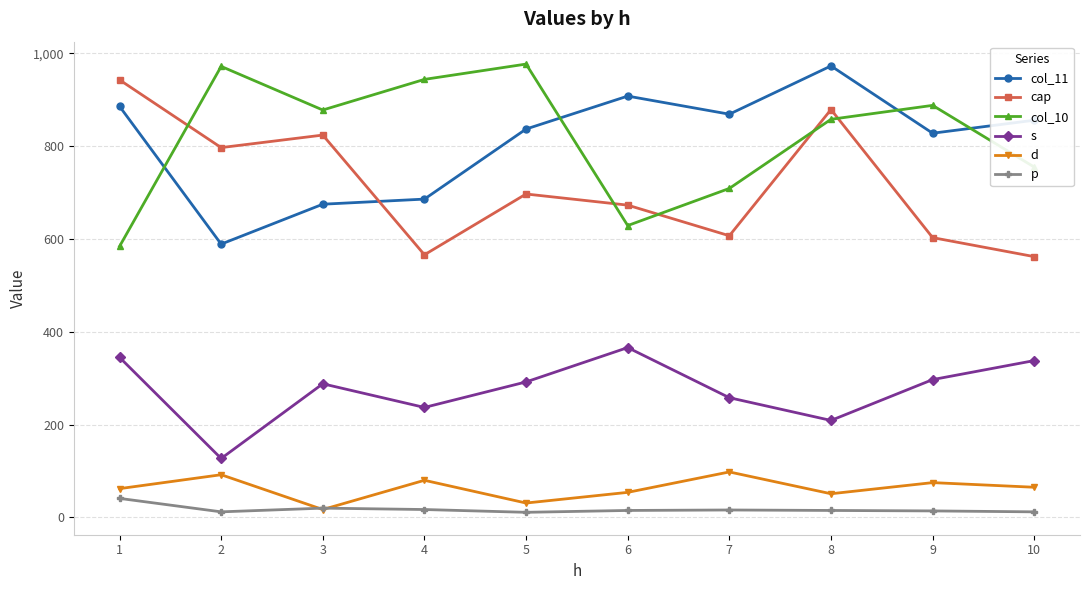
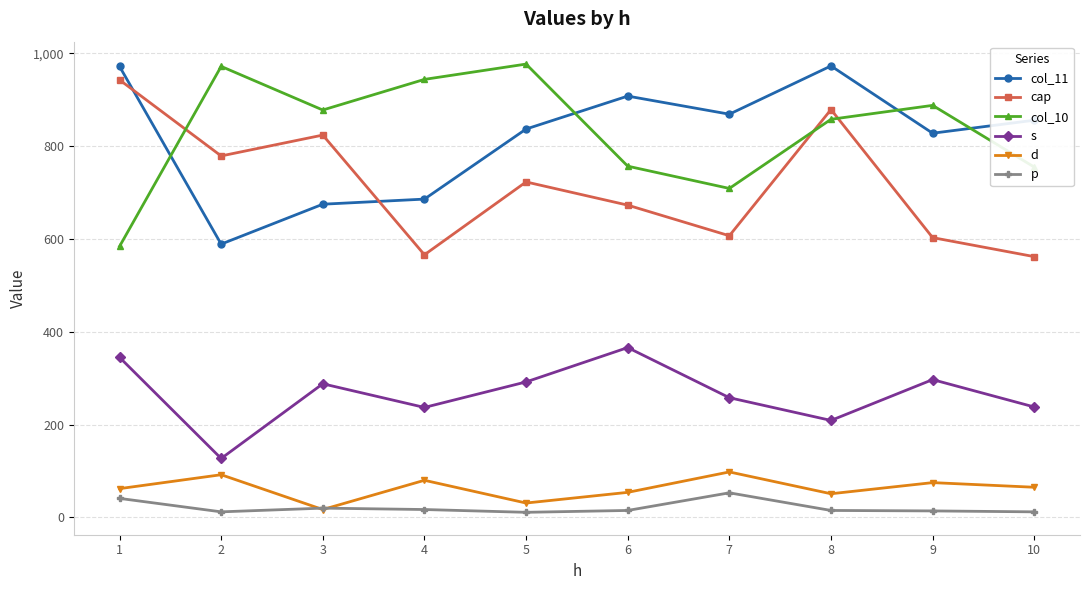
col_11, 1: 890 -> 970
cap, 2: 800 -> 780
cap, 5: 700 -> 720
col_10, 6: 630 -> 760
p, 7: 20 -> 50
s, 10: 340 -> 240
